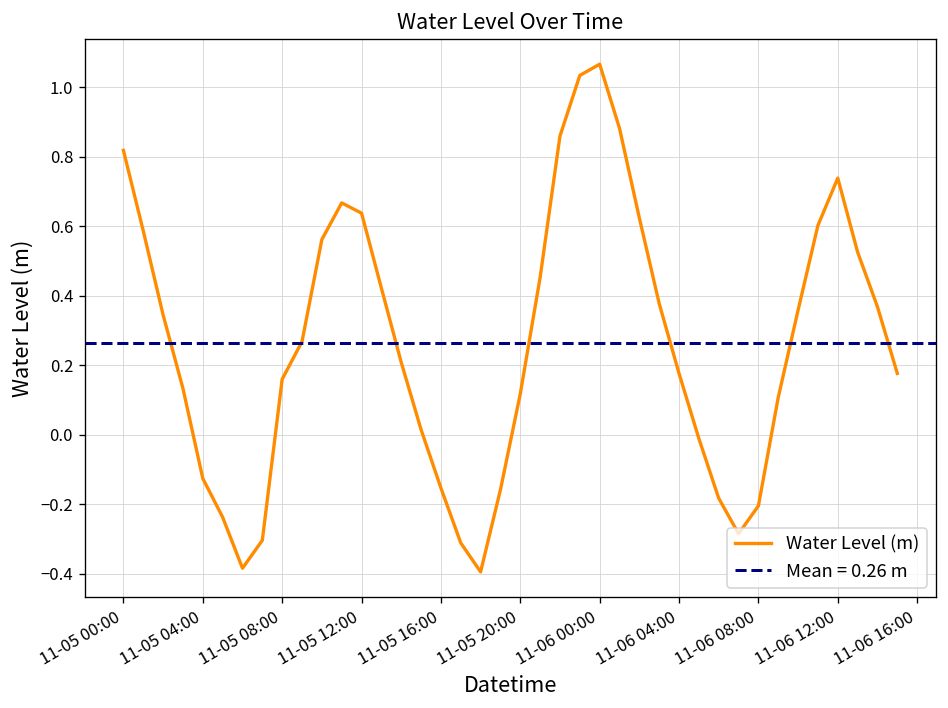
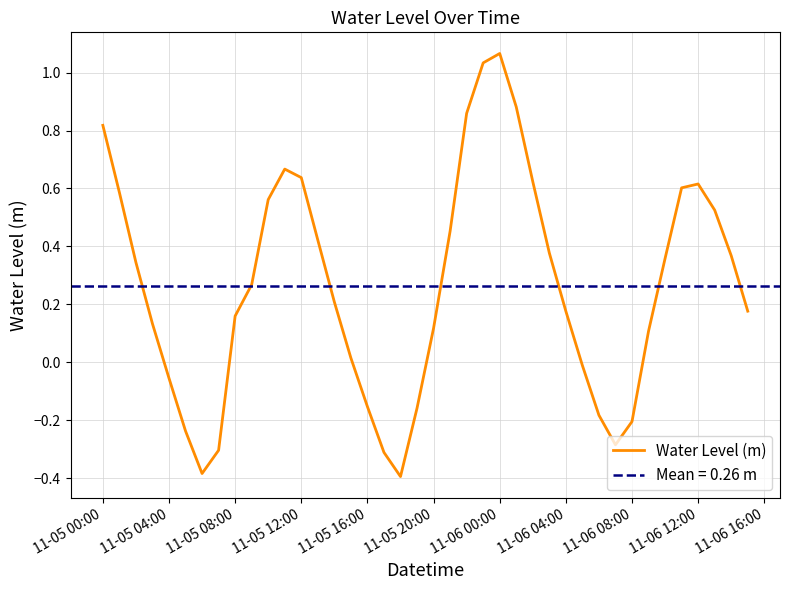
11-05 04:00: -0.13 -> -0.05
11-06 12:00: 0.74 -> 0.62
